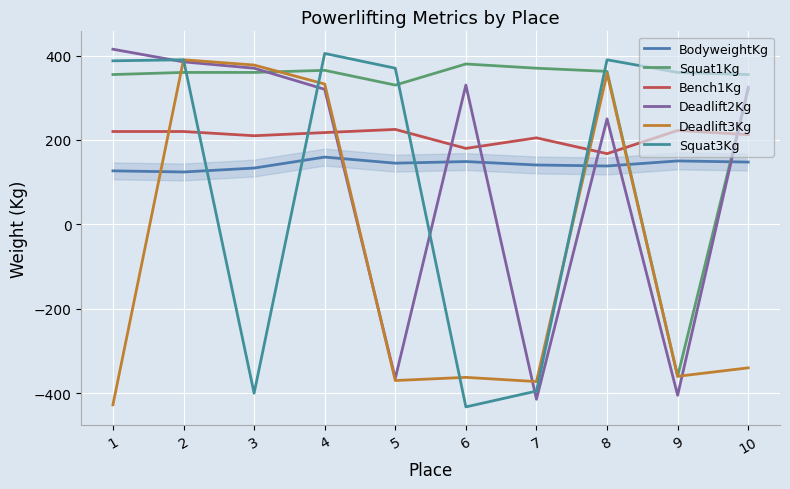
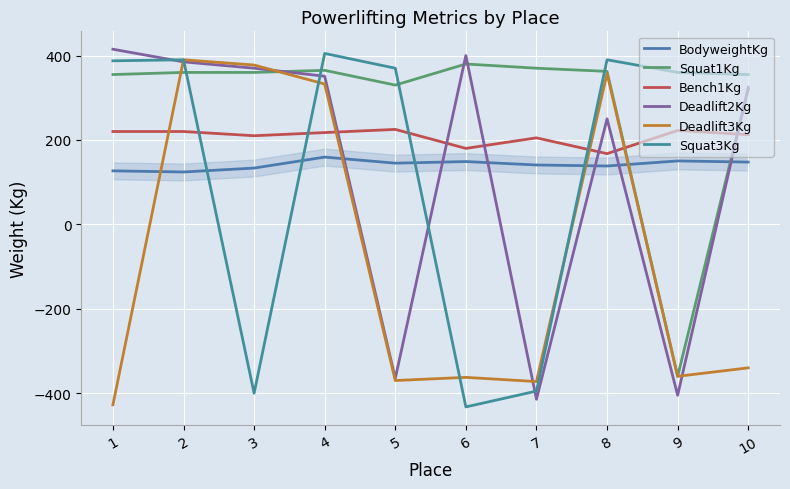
Deadlift2Kg, 4: 320 -> 350
Deadlift2Kg, 6: 330 -> 400
